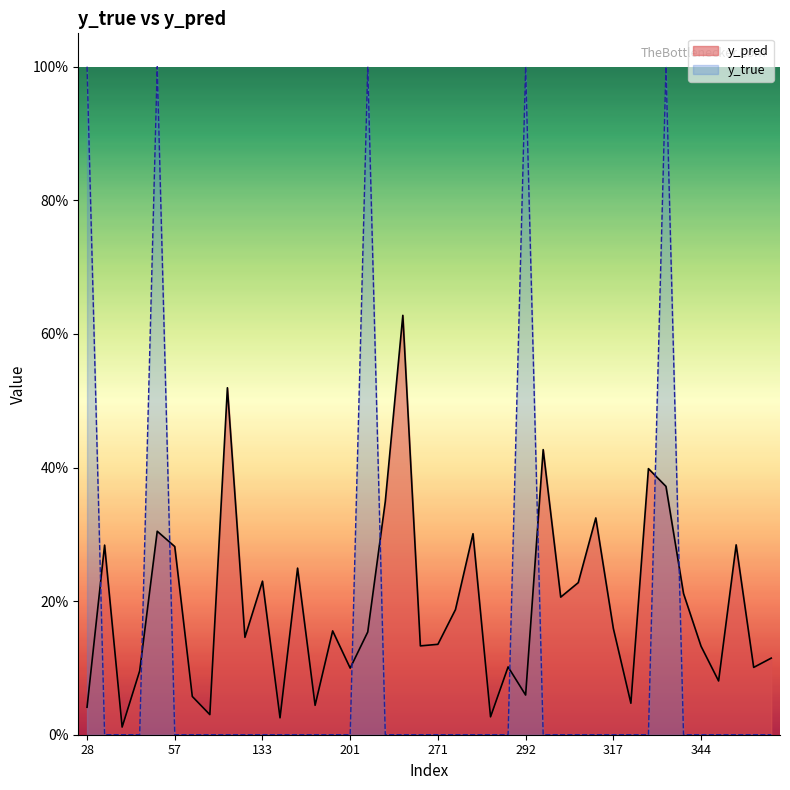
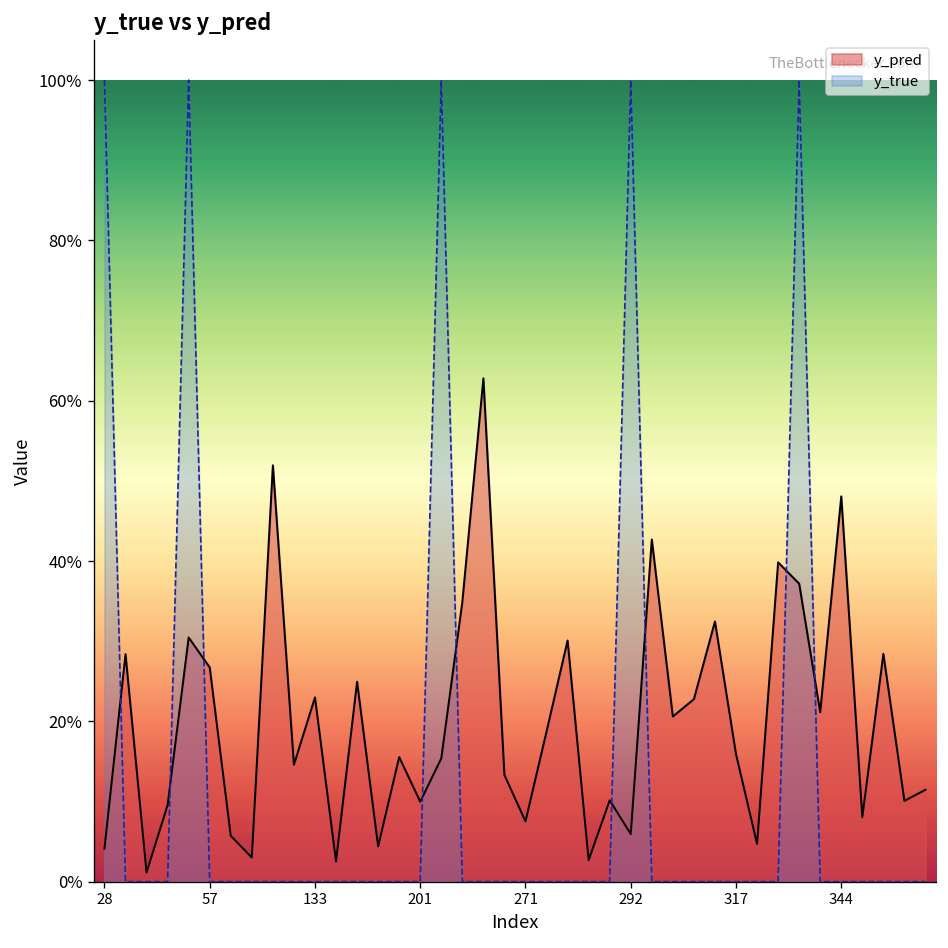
y_pred, 57: 28% -> 27%
y_pred, 271: 14% -> 8%
y_pred, 344: 13% -> 48%
